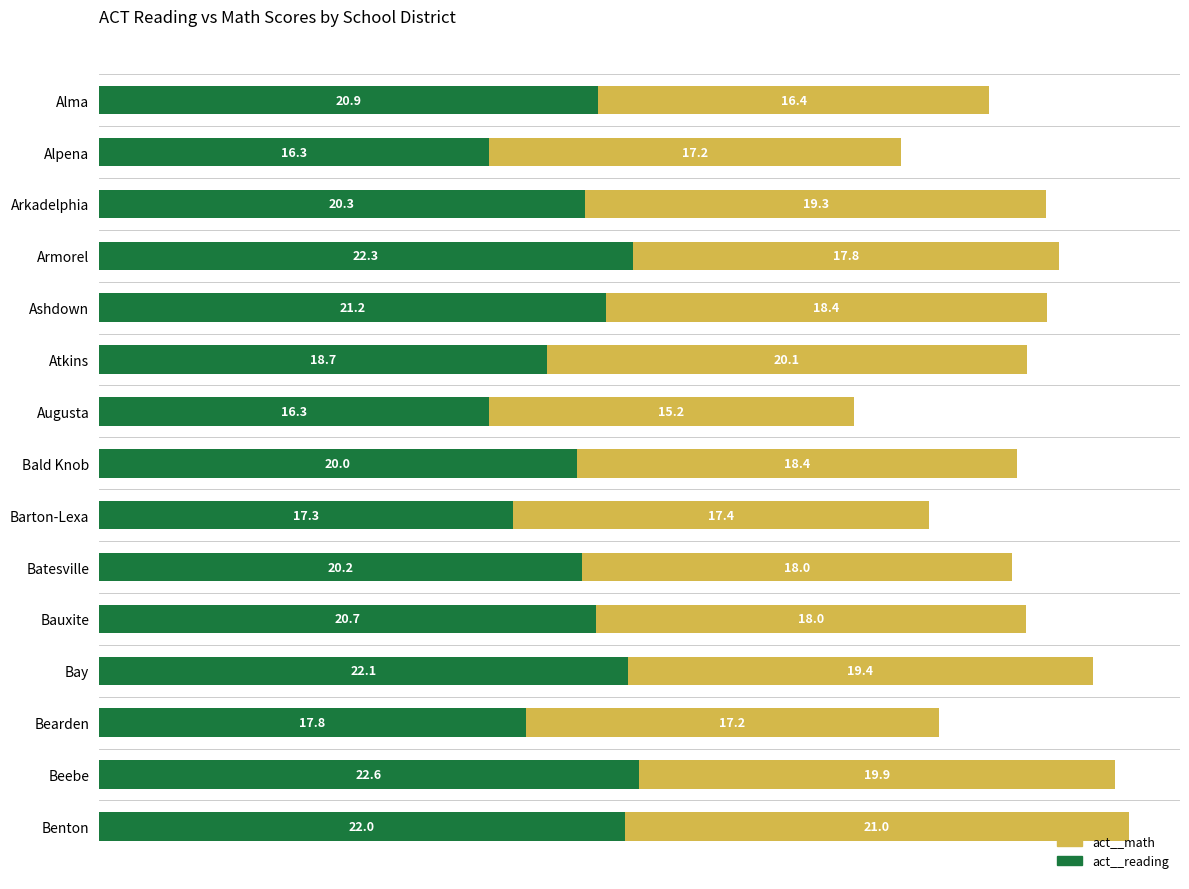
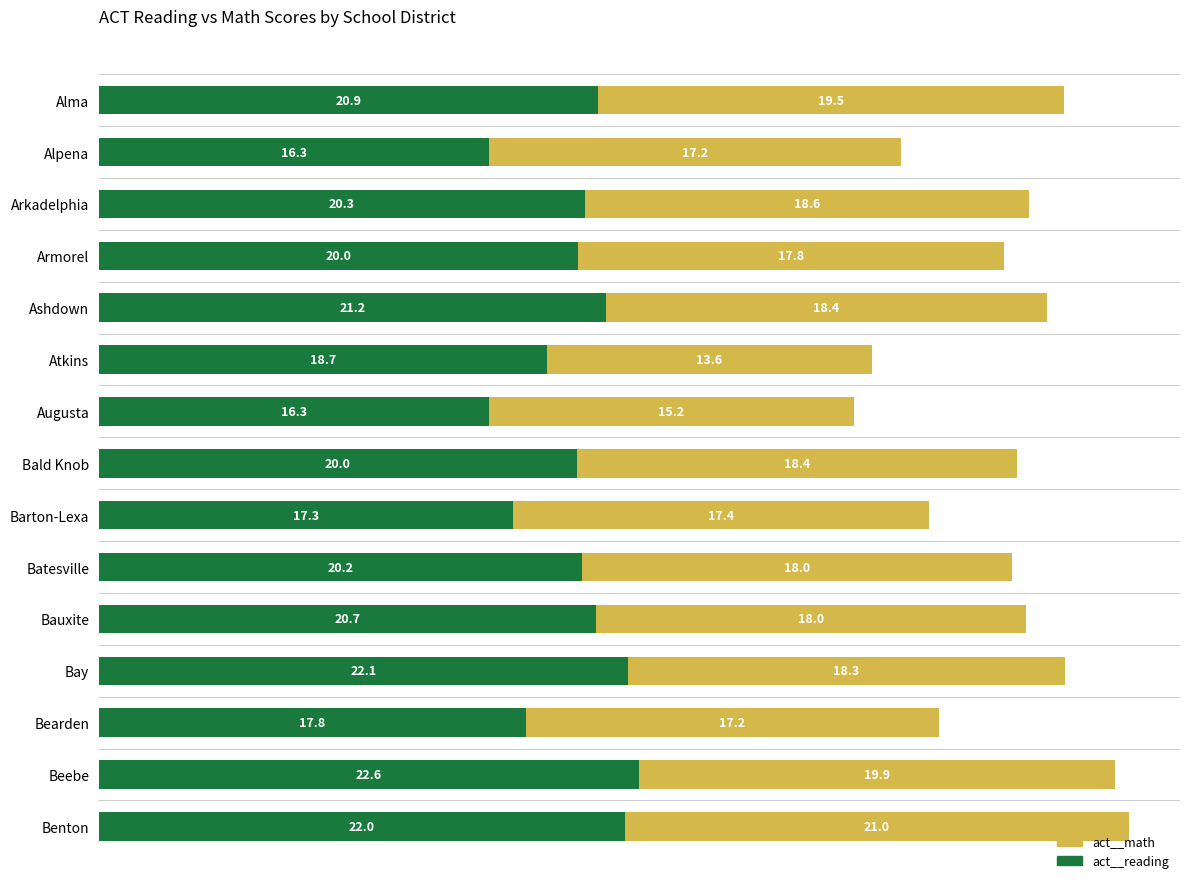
act__math, Alma: 16.4 -> 19.5
act__math, Arkadelphia: 19.3 -> 18.6
act__reading, Armorel: 22.3 -> 20.0
act__math, Atkins: 20.1 -> 13.6
act__math, Bay: 19.4 -> 18.3
